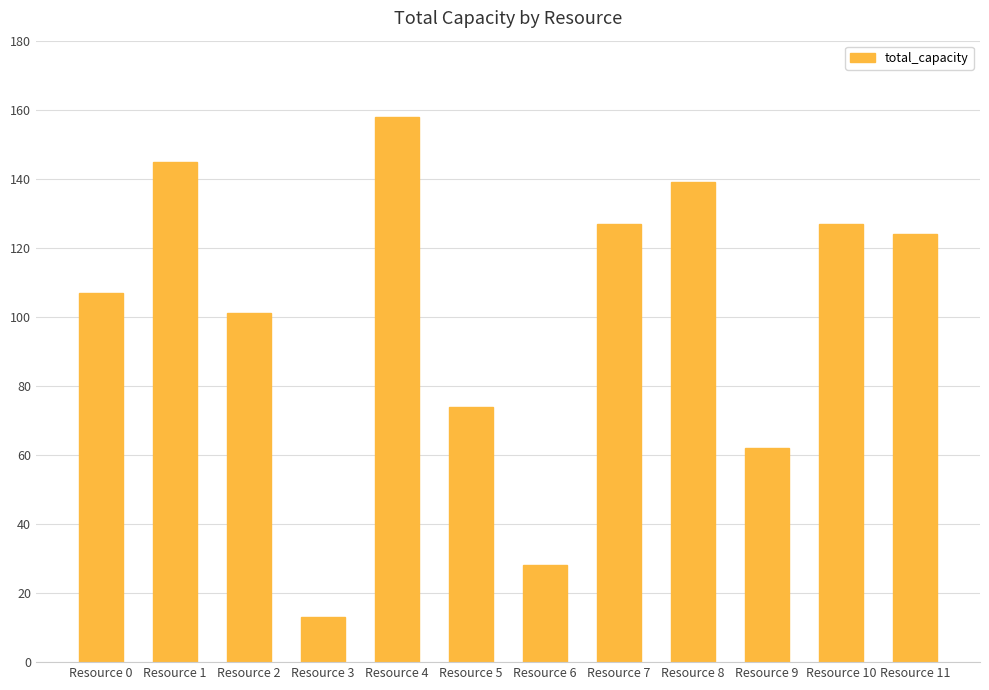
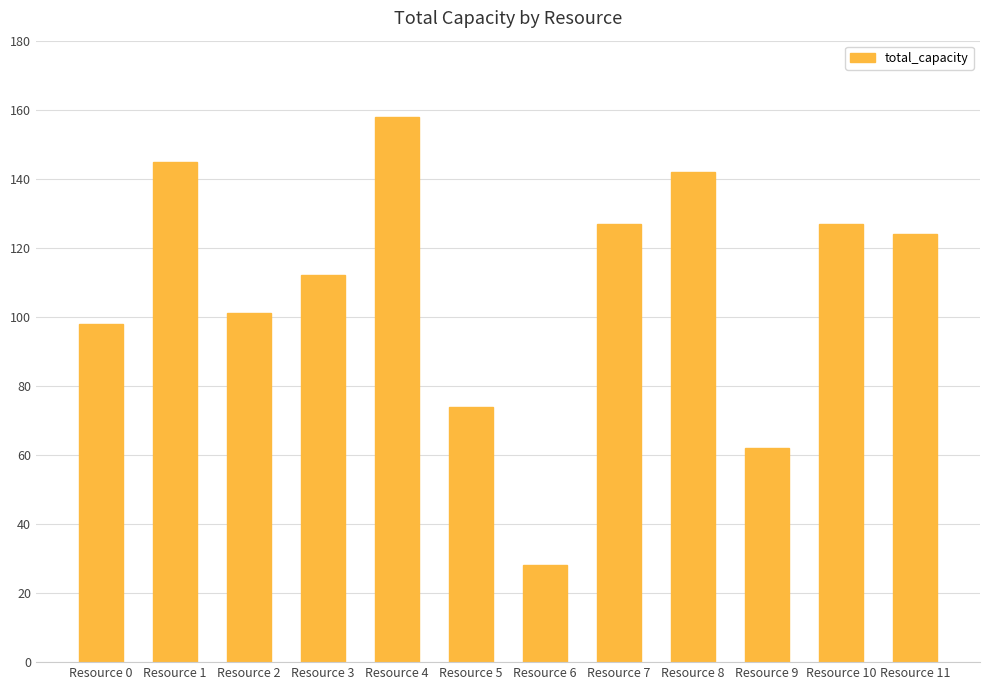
Resource 0: 107 -> 98
Resource 3: 13 -> 112
Resource 8: 139 -> 142
